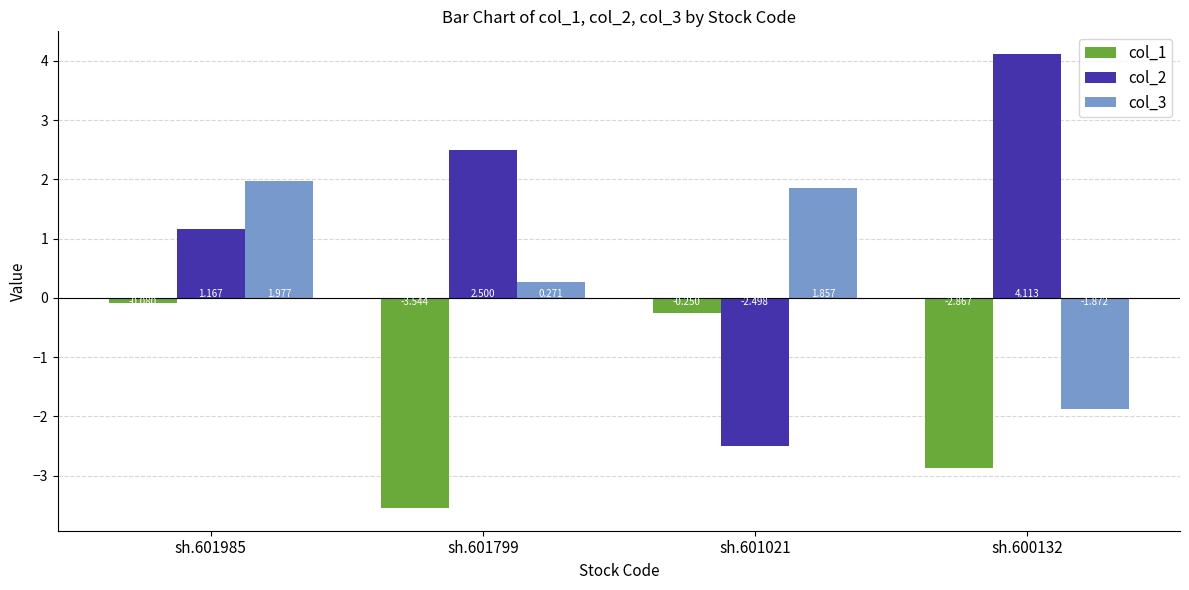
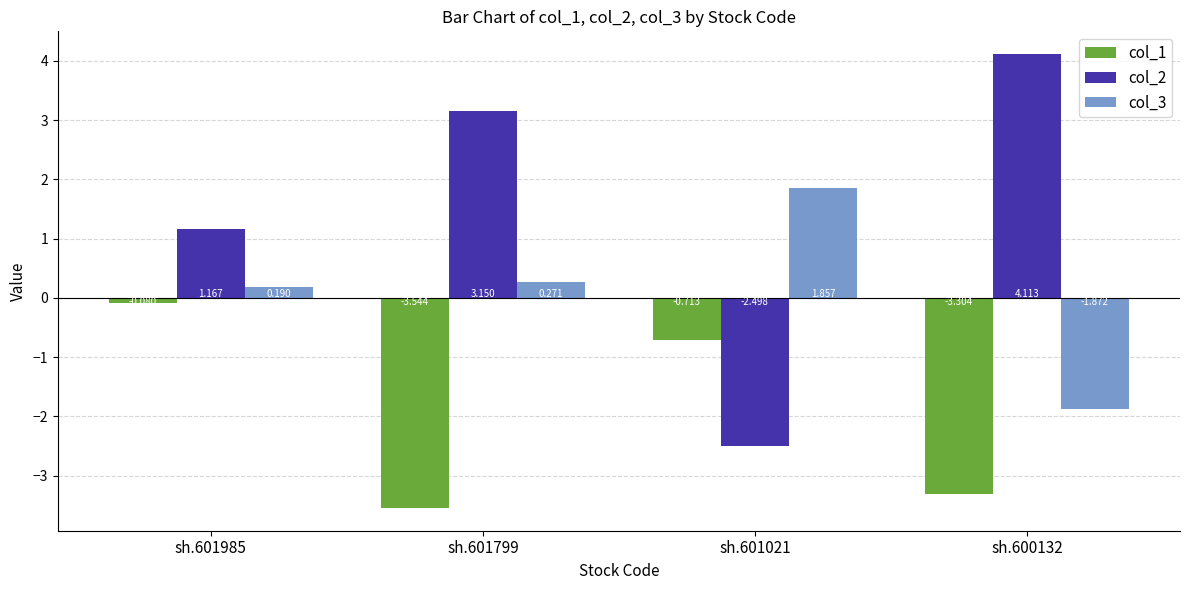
col_3, sh.601985: 1.977 -> 0.190
col_2, sh.601799: 2.500 -> 3.150
col_1, sh.601021: -0.250 -> -0.713
col_1, sh.600132: -2.867 -> -3.304
